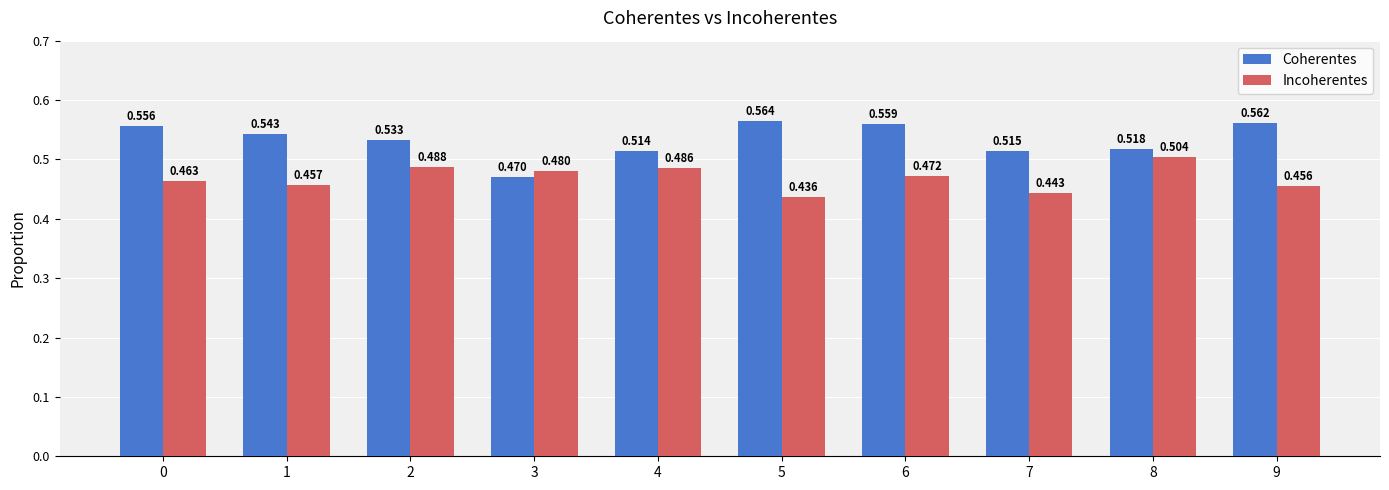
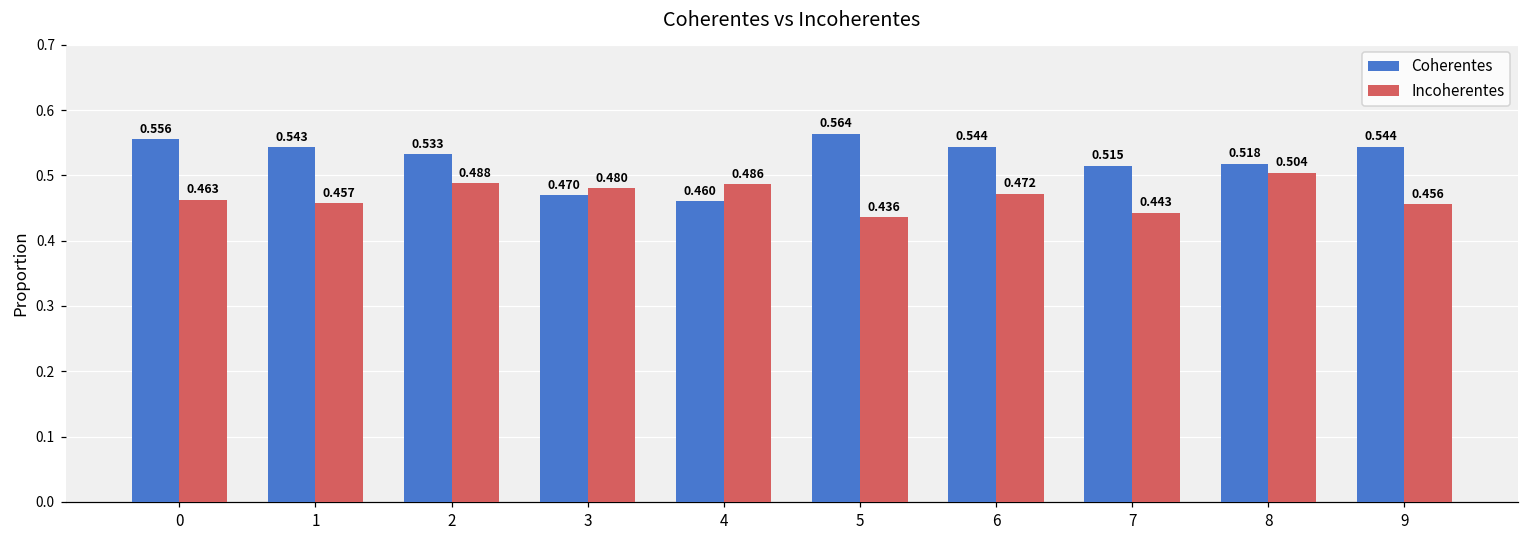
Coherentes, 4: 0.514 -> 0.460
Coherentes, 6: 0.559 -> 0.544
Coherentes, 9: 0.562 -> 0.544
